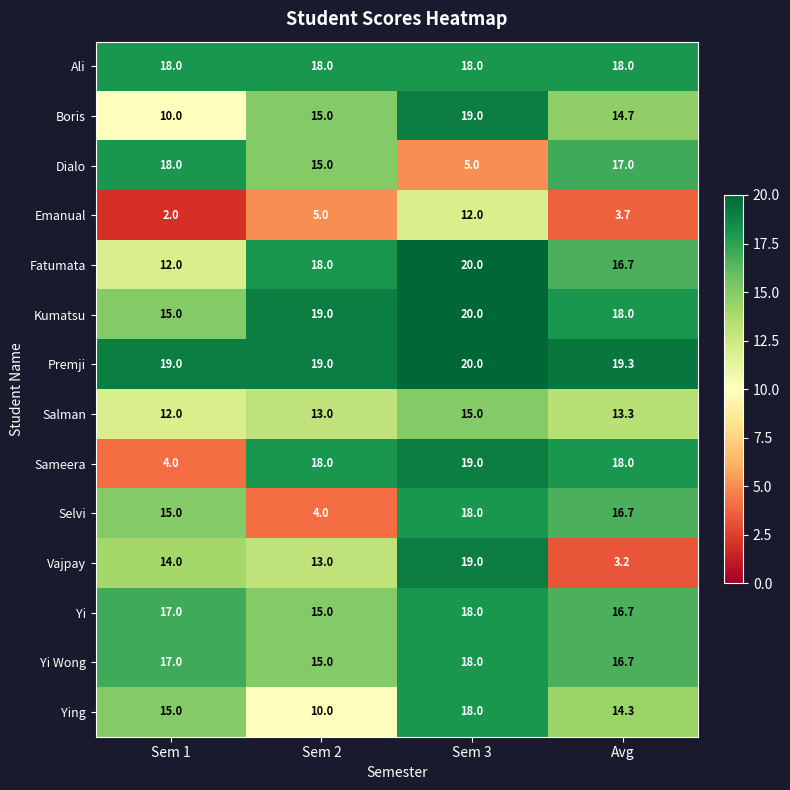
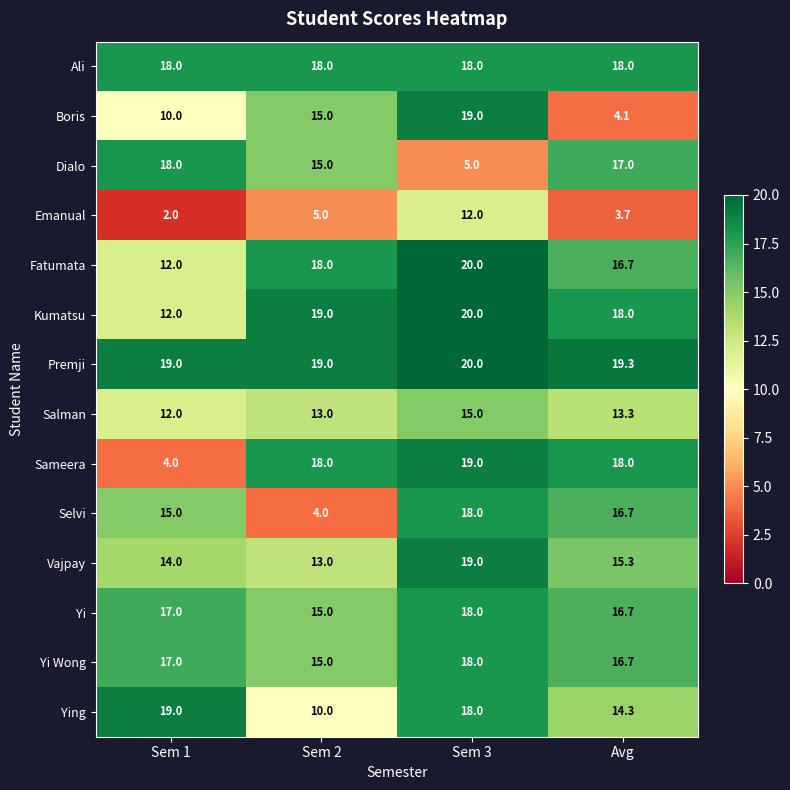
Boris, Avg: 14.7 -> 4.1
Kumatsu, Sem 1: 15.0 -> 12.0
Vajpay, Avg: 3.2 -> 15.3
Ying, Sem 1: 15.0 -> 19.0
